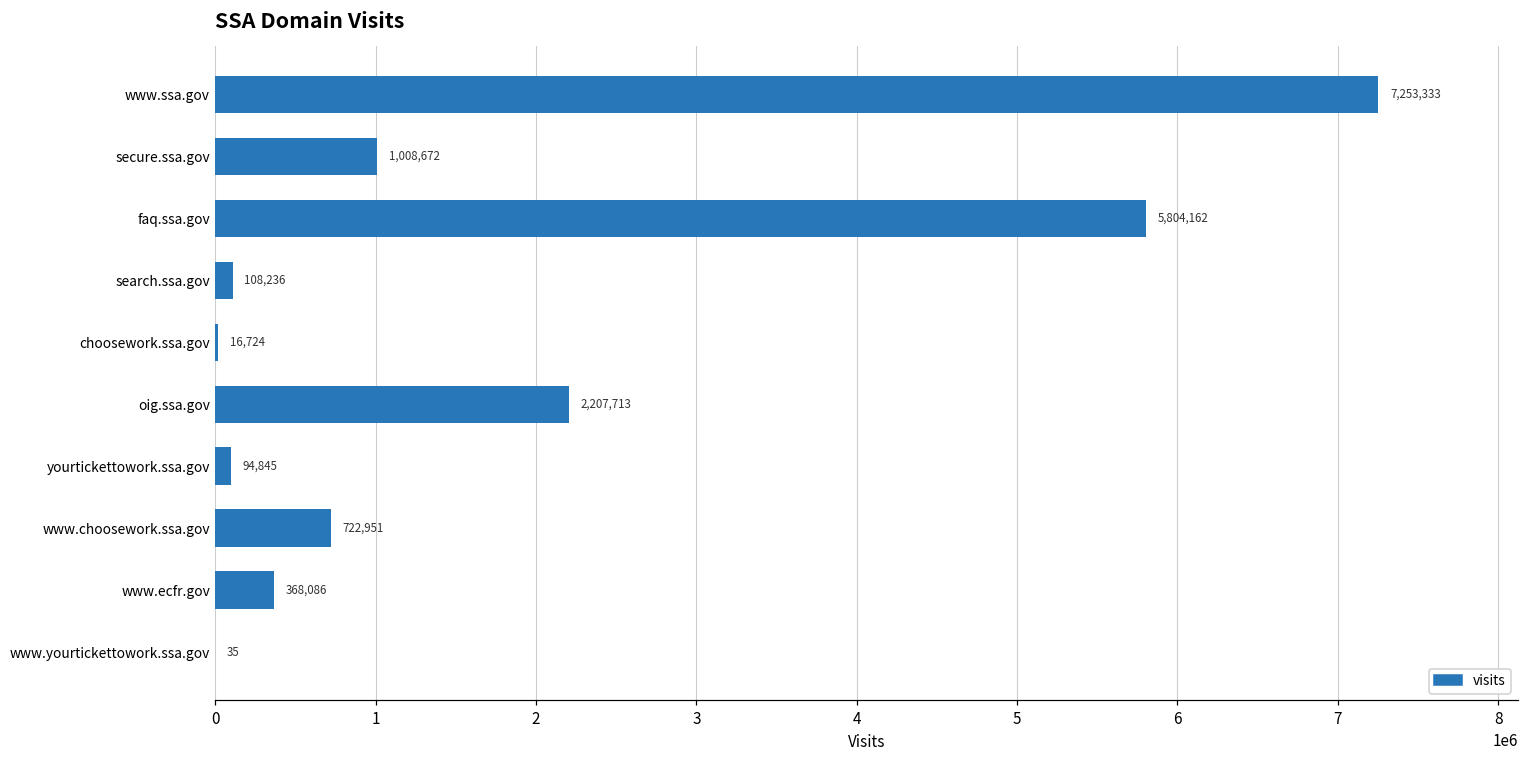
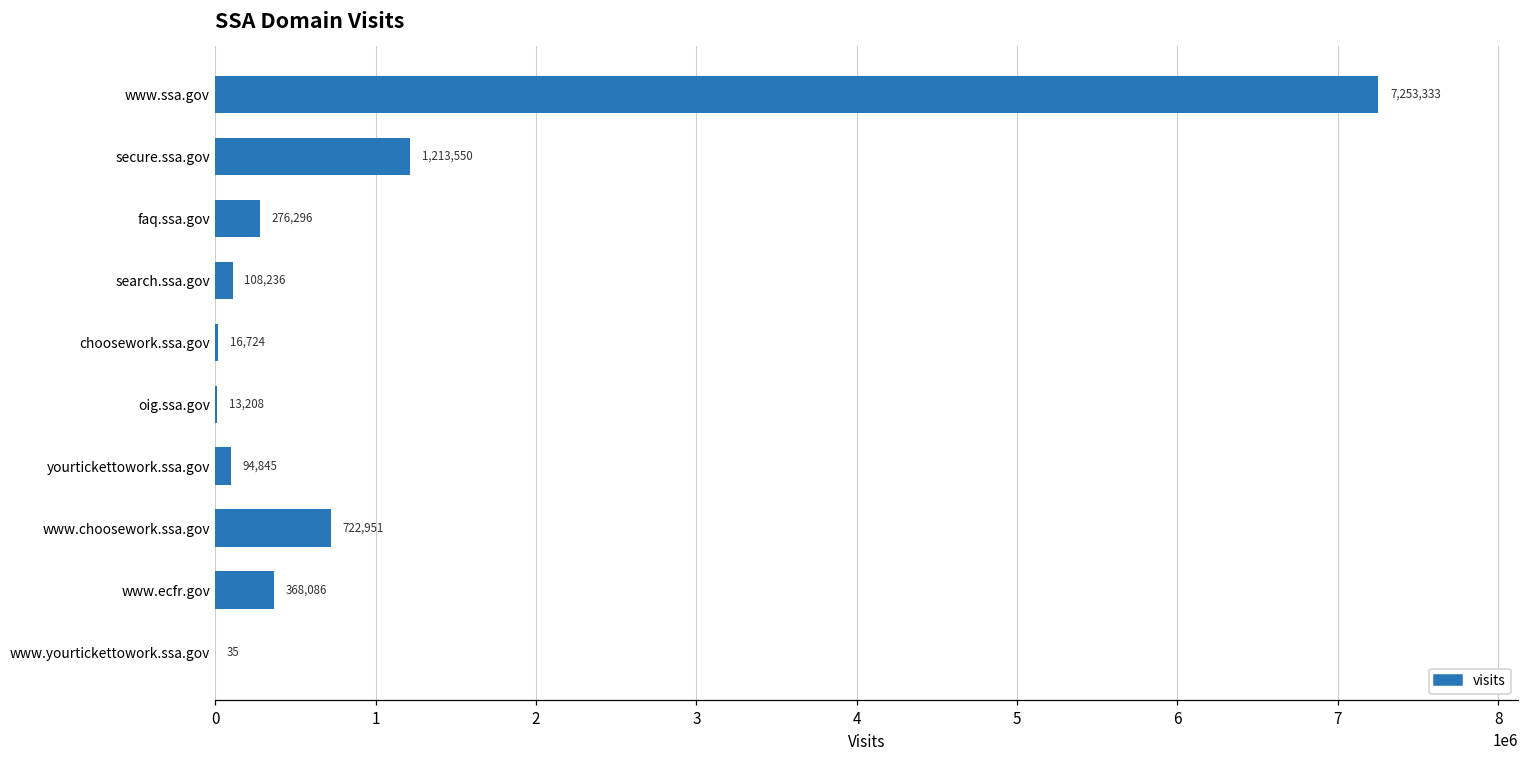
secure.ssa.gov: 1,008,672 -> 1,213,550
faq.ssa.gov: 5,804,162 -> 276,296
oig.ssa.gov: 2,207,713 -> 13,208
